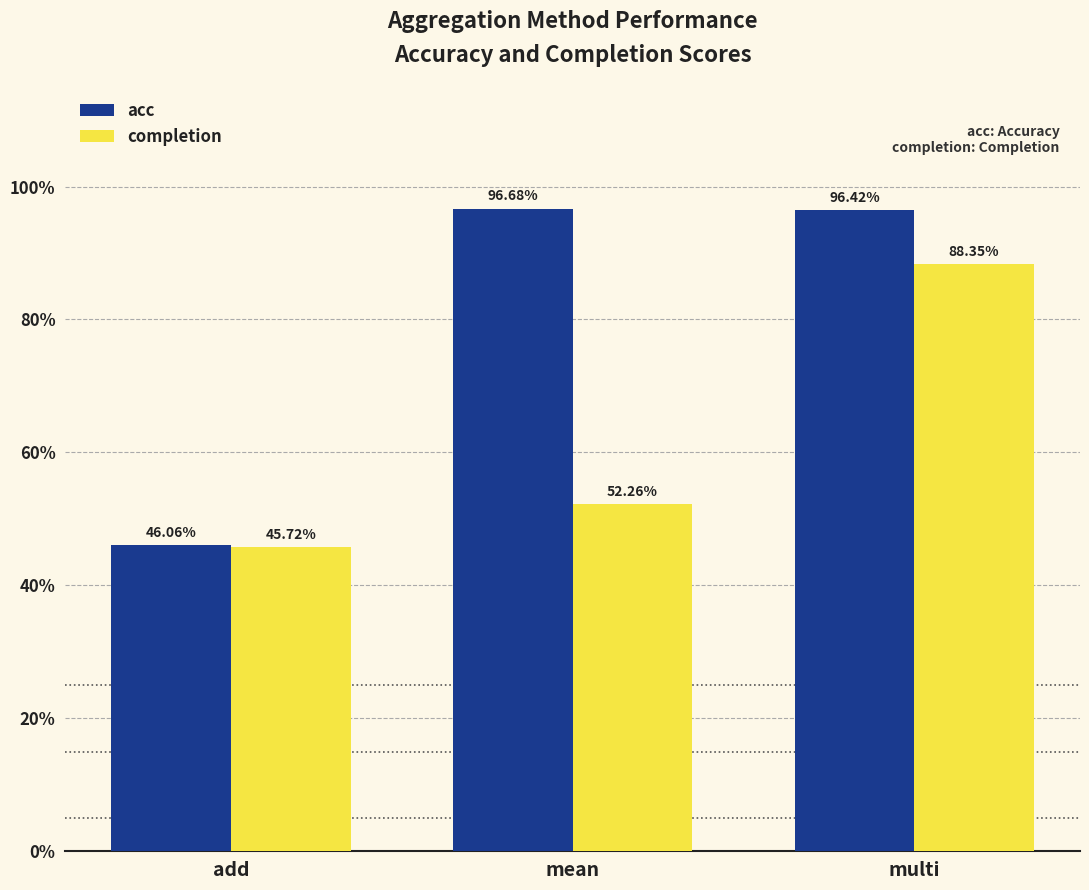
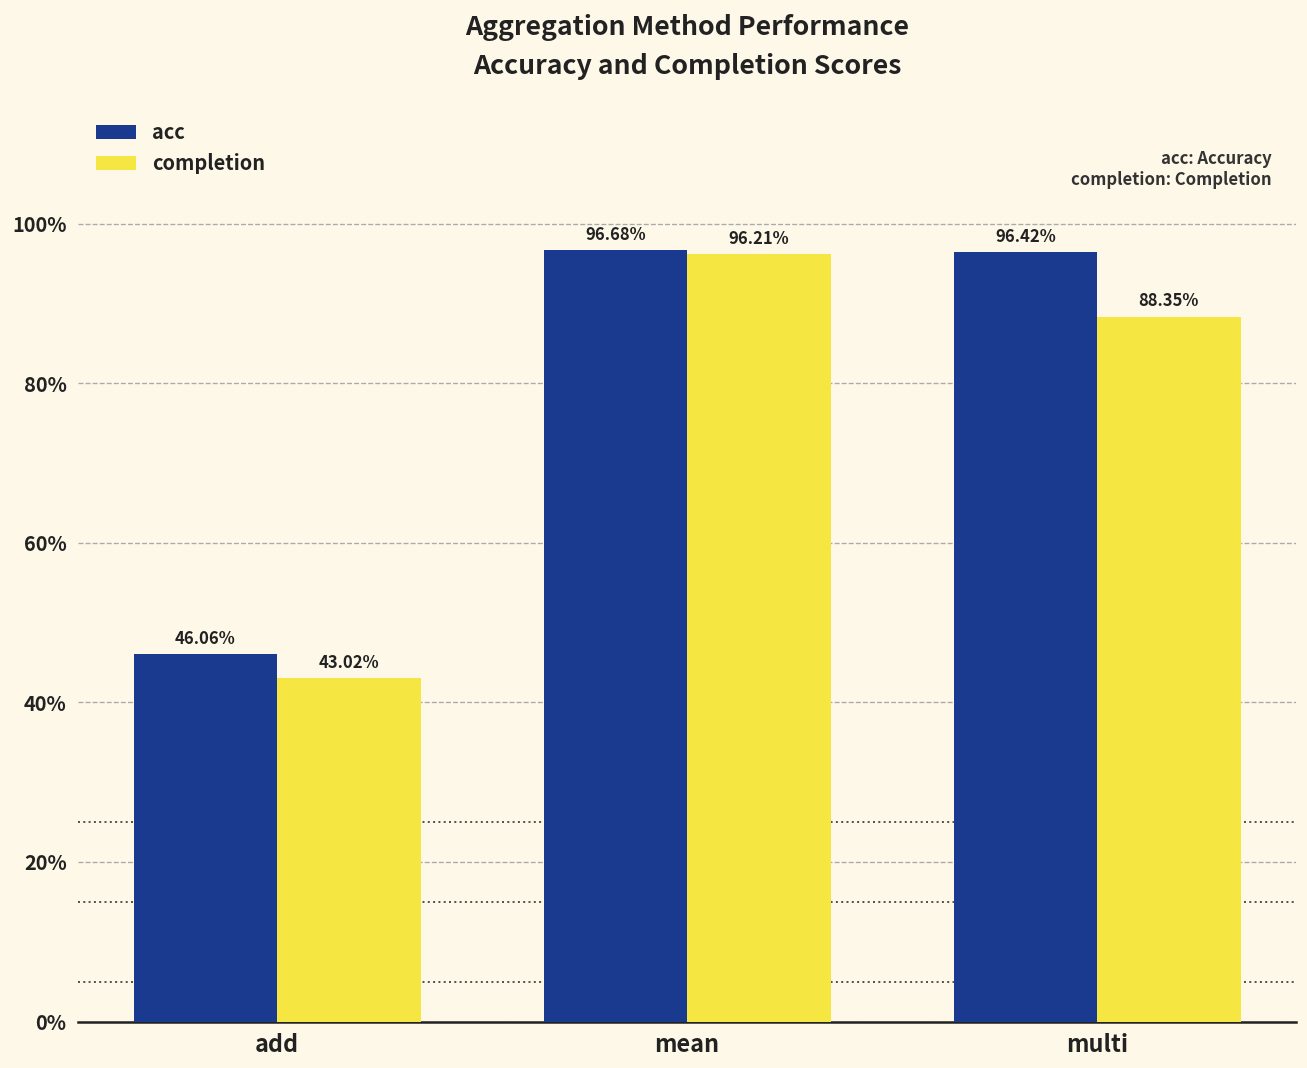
completion, add: 45.72% -> 43.02%
completion, mean: 52.26% -> 96.21%
